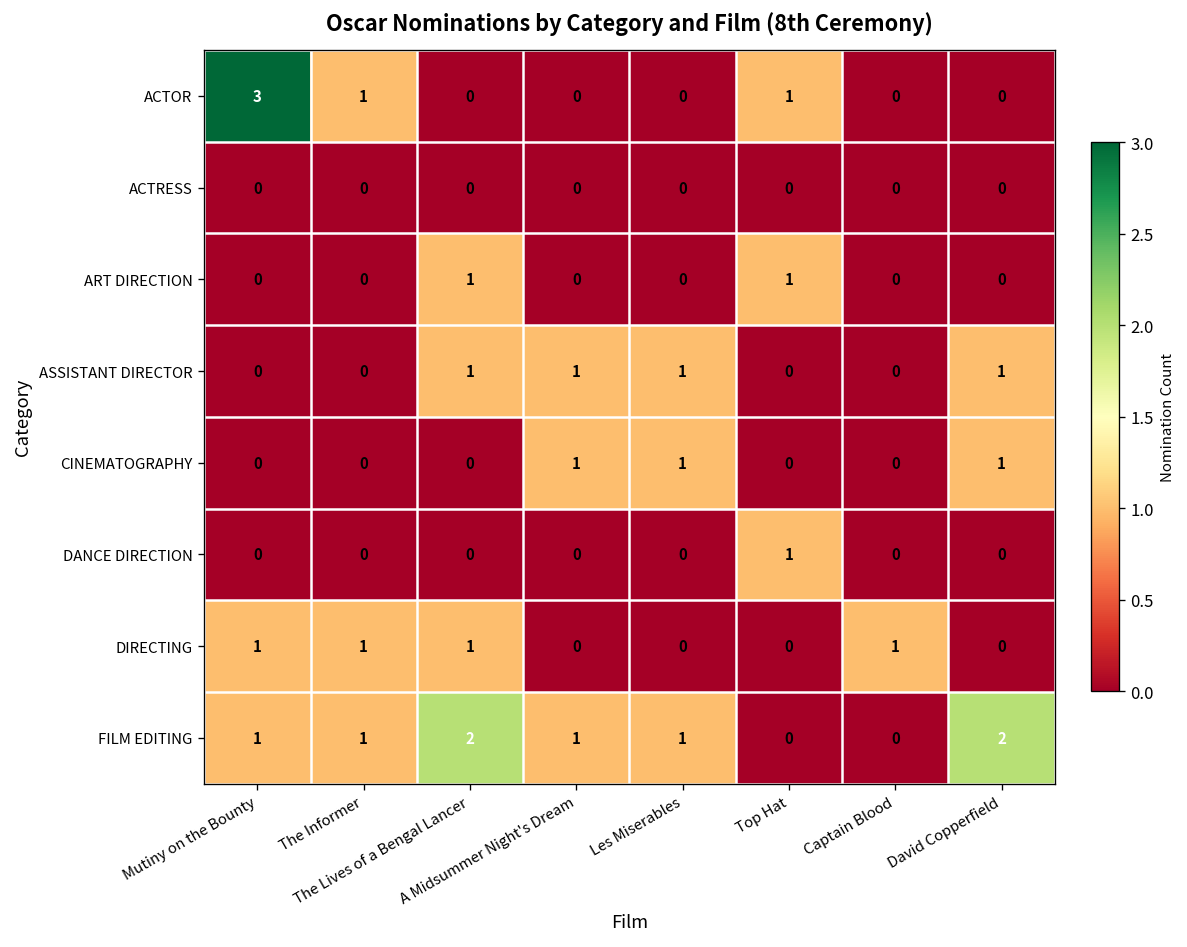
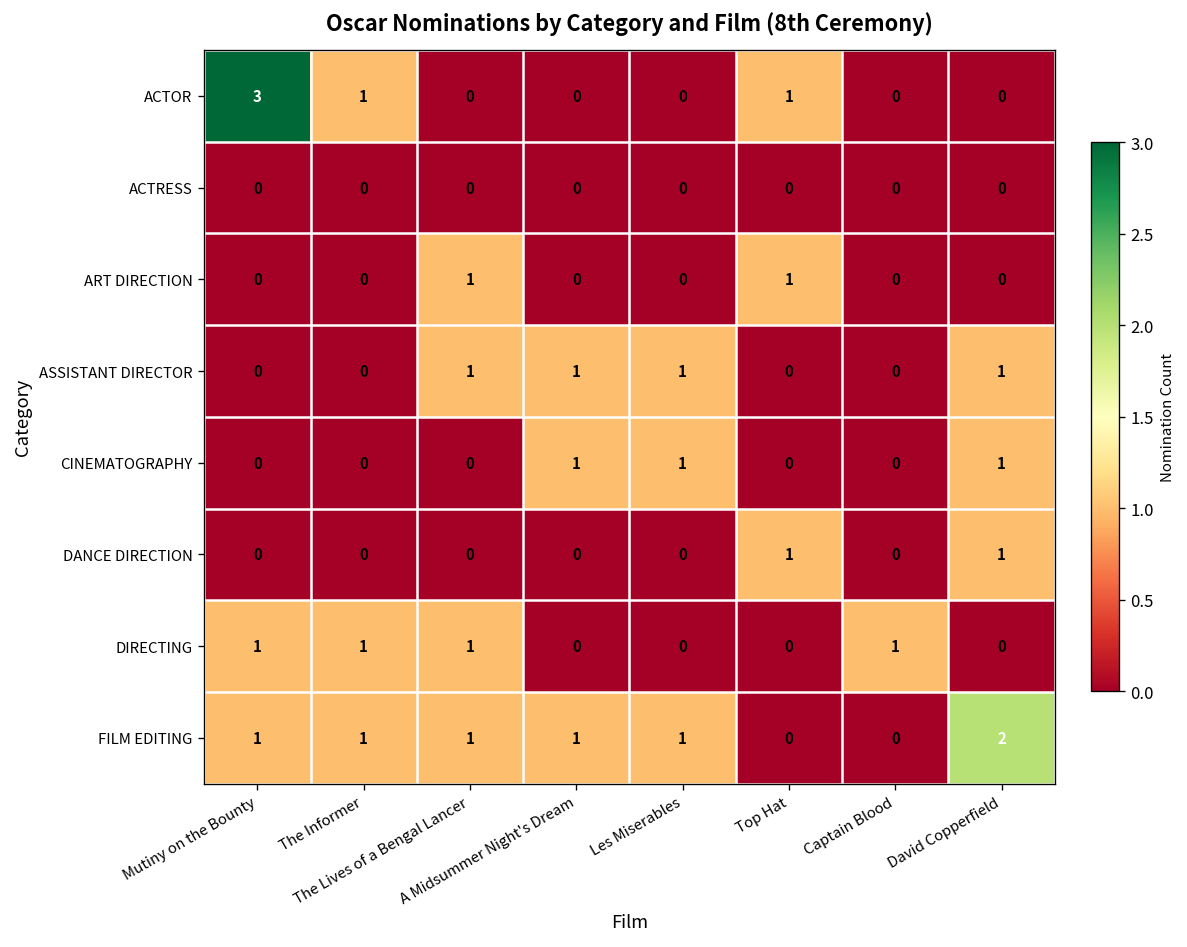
DANCE DIRECTION, David Copperfield: 0 -> 1
FILM EDITING, The Lives of a Bengal Lancer: 2 -> 1
